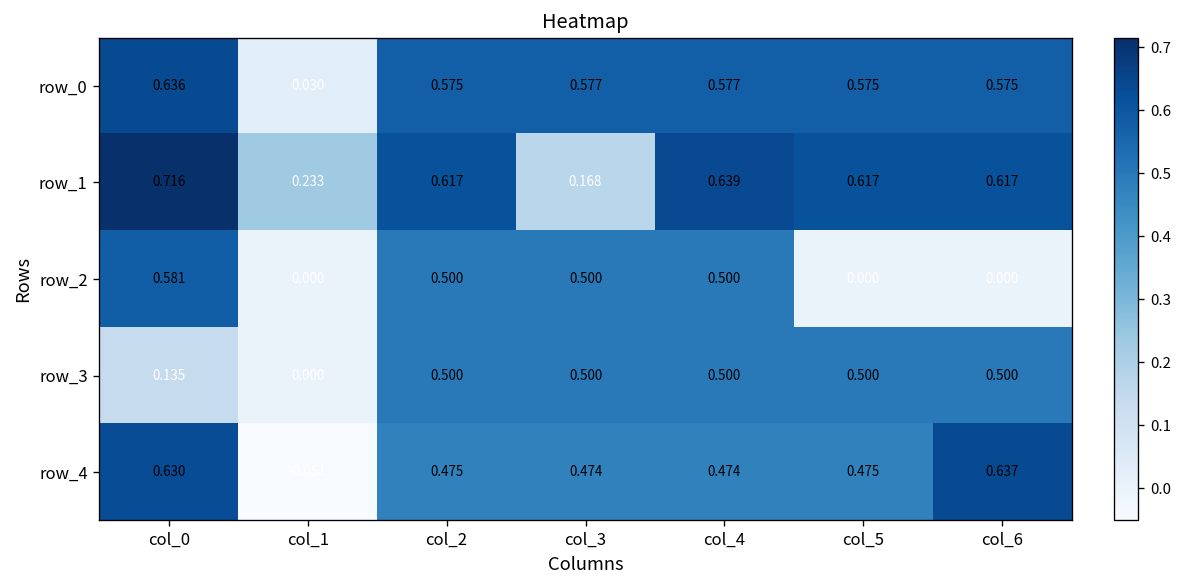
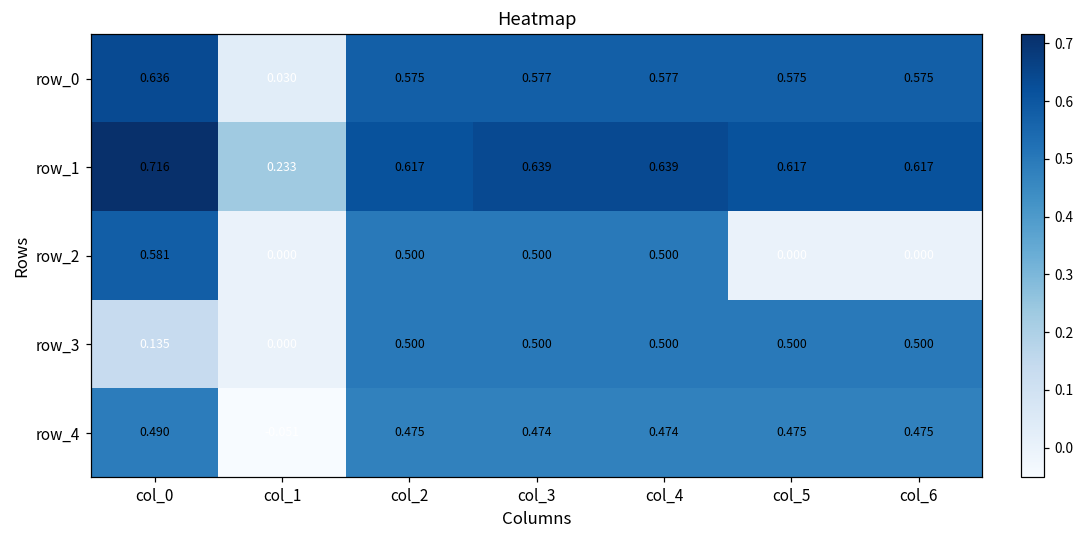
row_1, col_3: 0.168 -> 0.639
row_4, col_0: 0.630 -> 0.490
row_4, col_6: 0.637 -> 0.475
